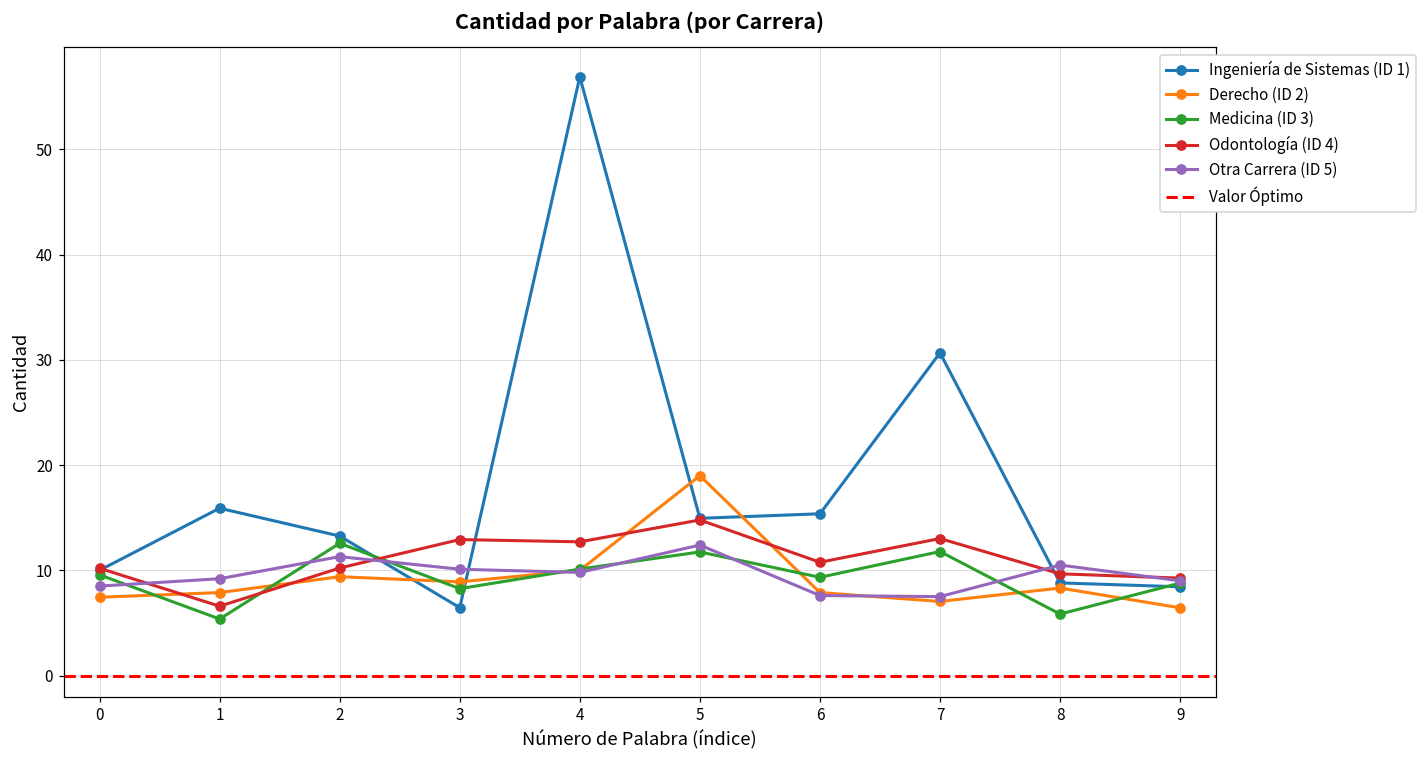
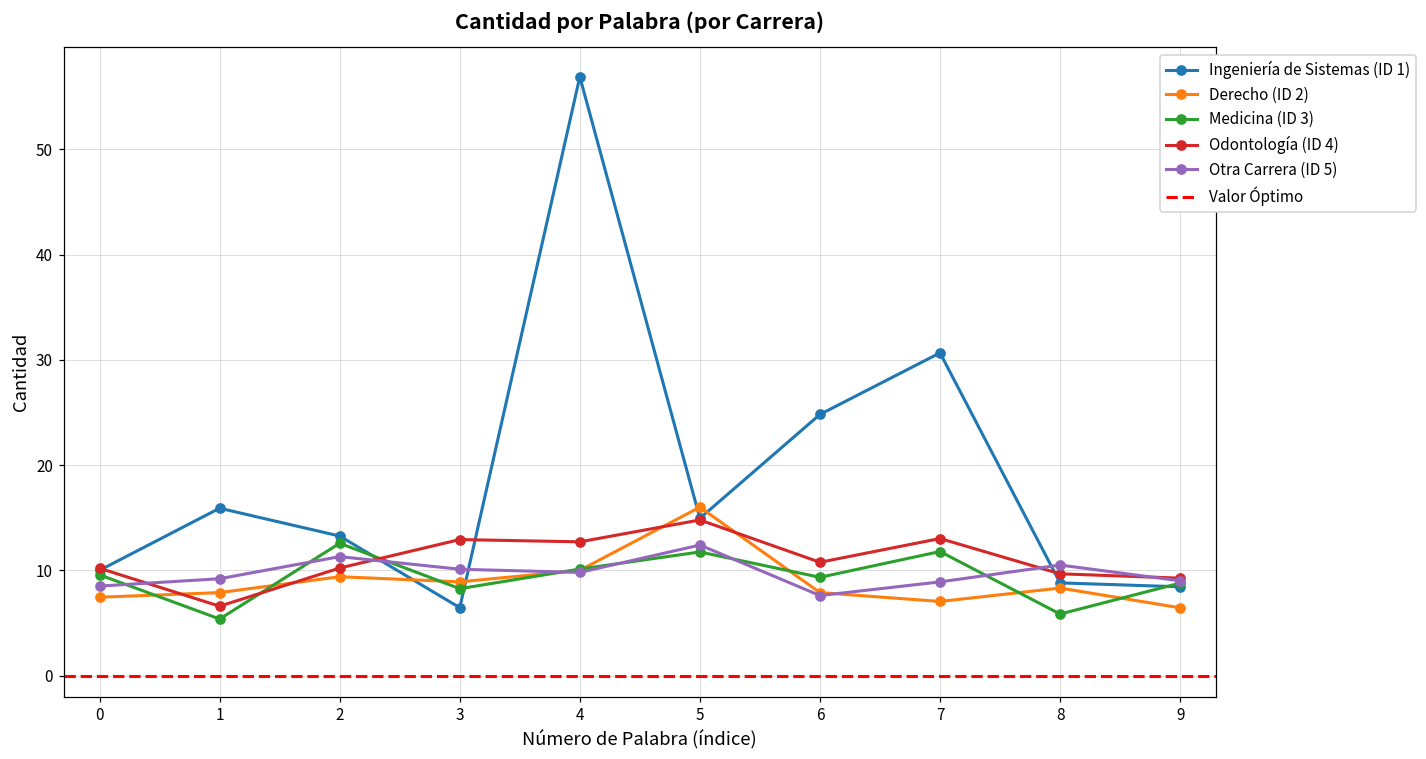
Derecho (ID 2), 5: 19 -> 16
Ingeniería de Sistemas (ID 1), 6: 15 -> 25
Otra Carrera (ID 5), 7: 8 -> 9
